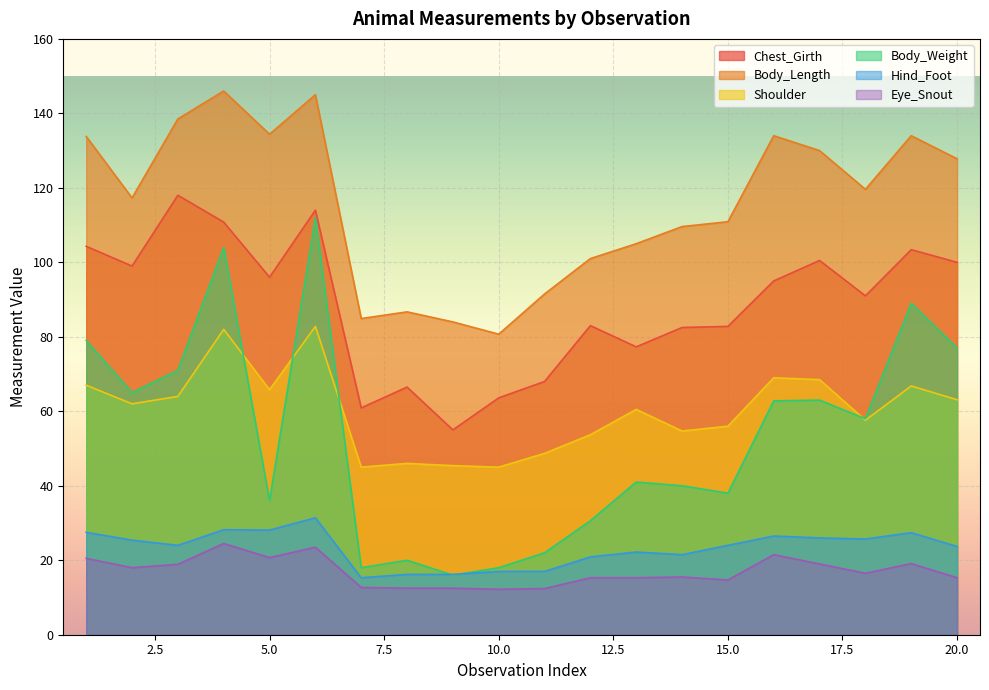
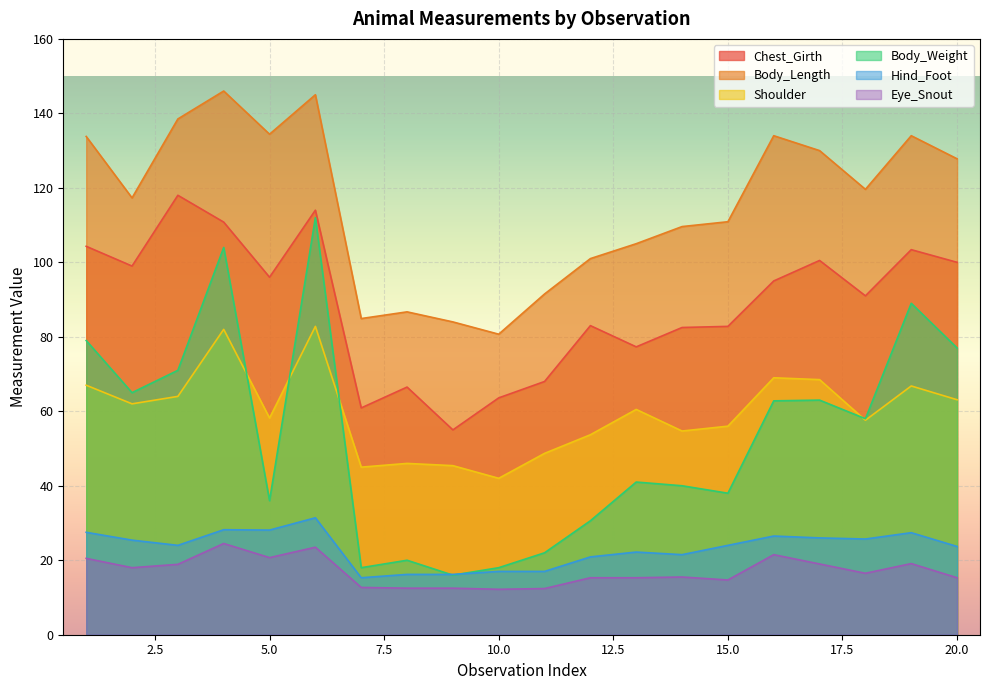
Shoulder, 5.0: 66 -> 58
Shoulder, 10.0: 45 -> 42
